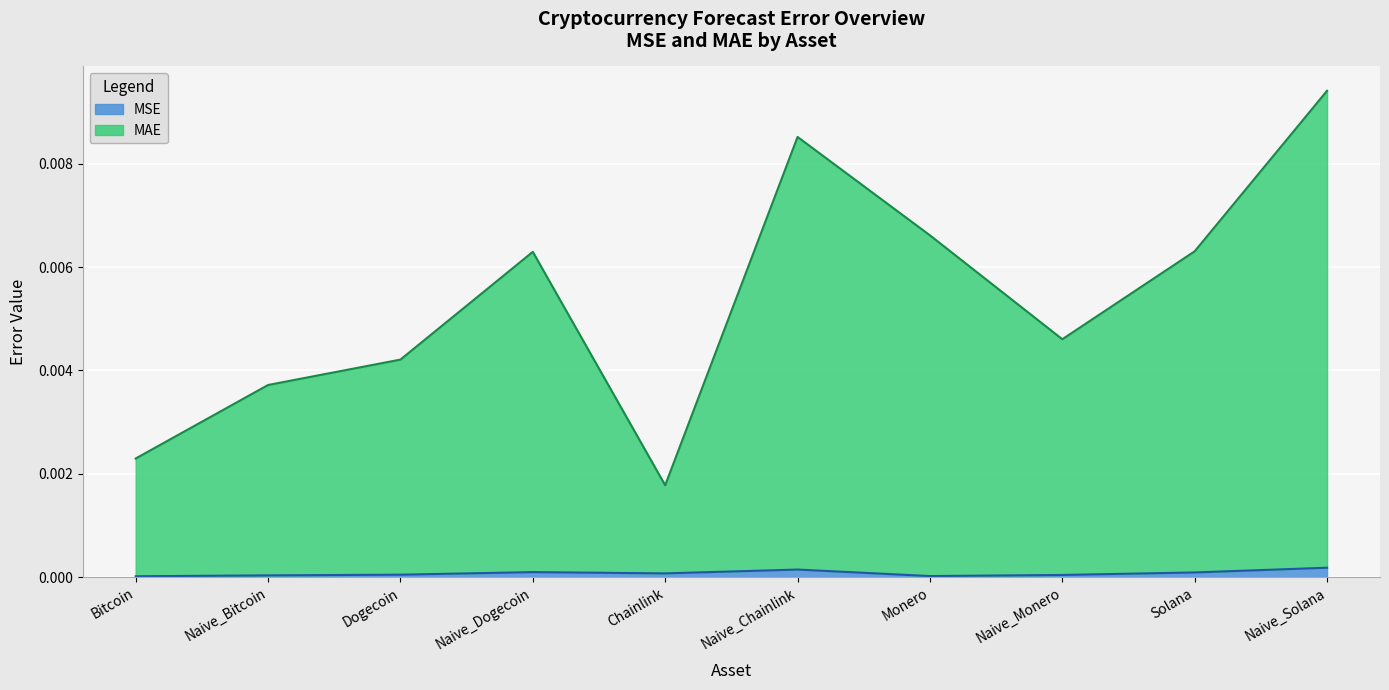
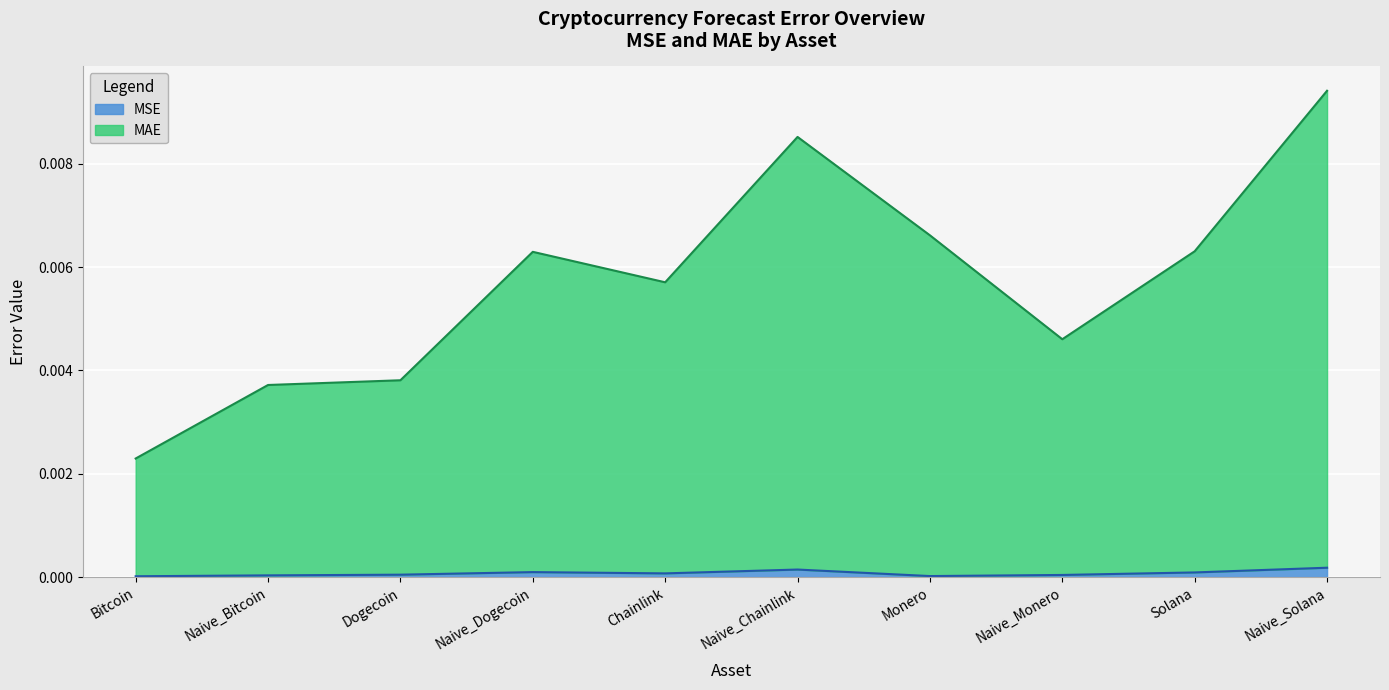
MAE, Dogecoin: 0.0042 -> 0.0038
MAE, Chainlink: 0.0017 -> 0.0056
